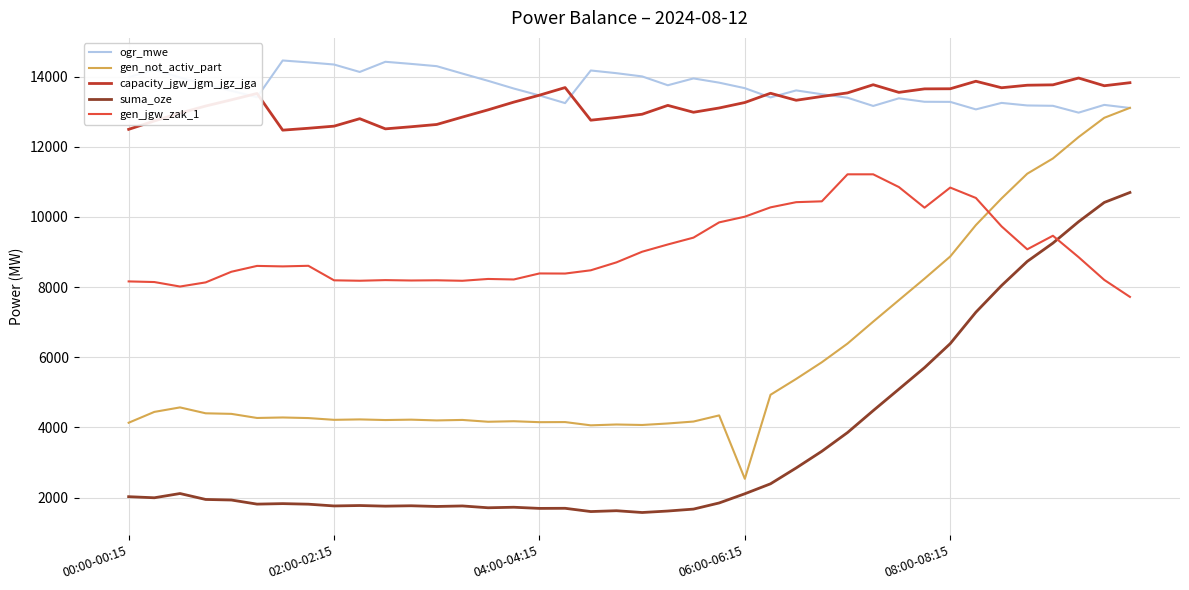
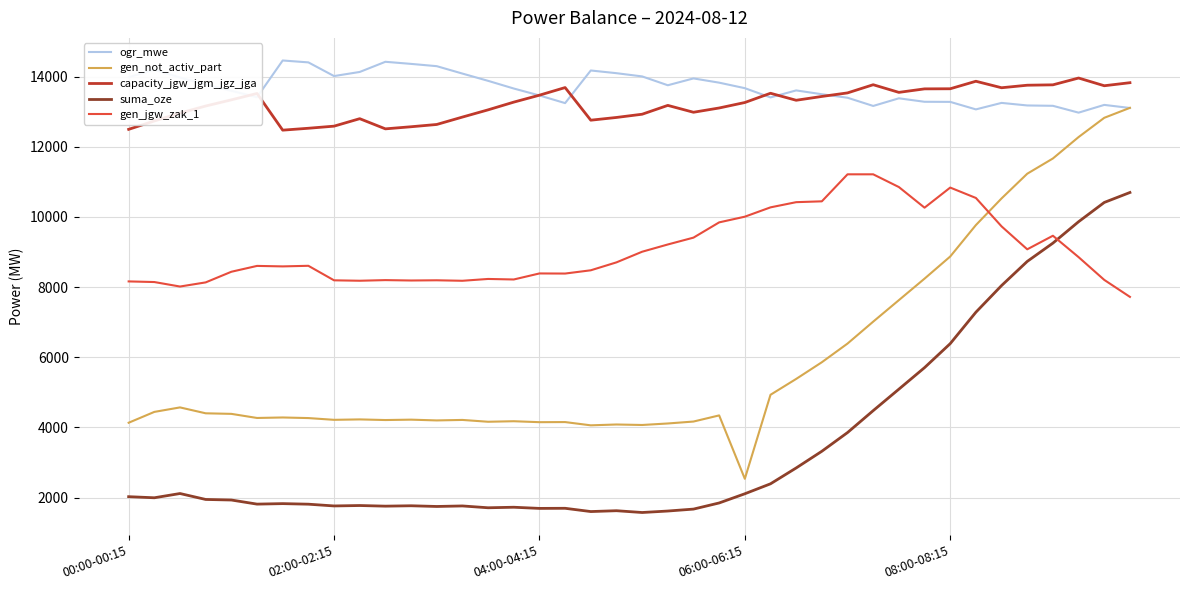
ogr_mwe, 02:00-02:15: 14300 -> 14000
